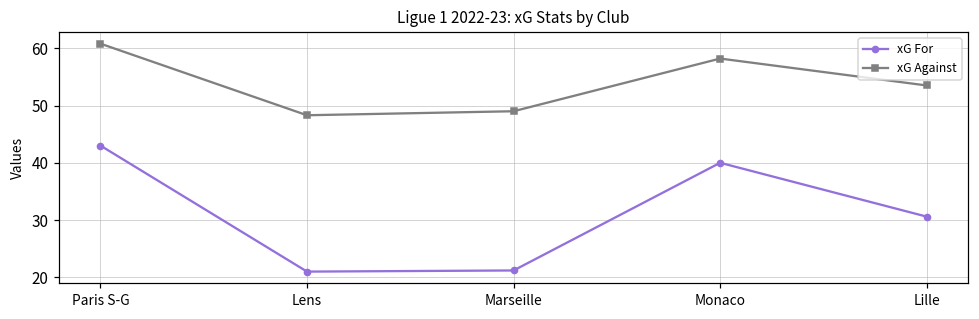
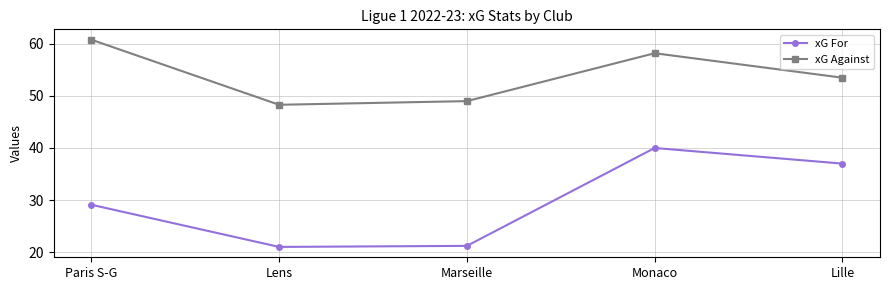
xG For, Paris S-G: 43 -> 29
xG For, Lille: 31 -> 37
